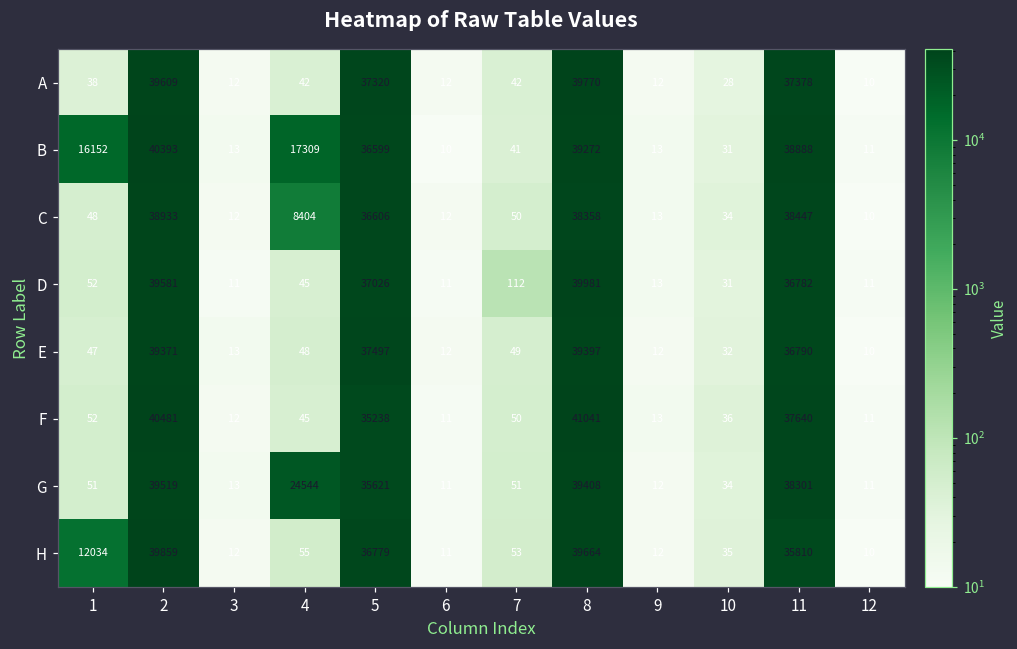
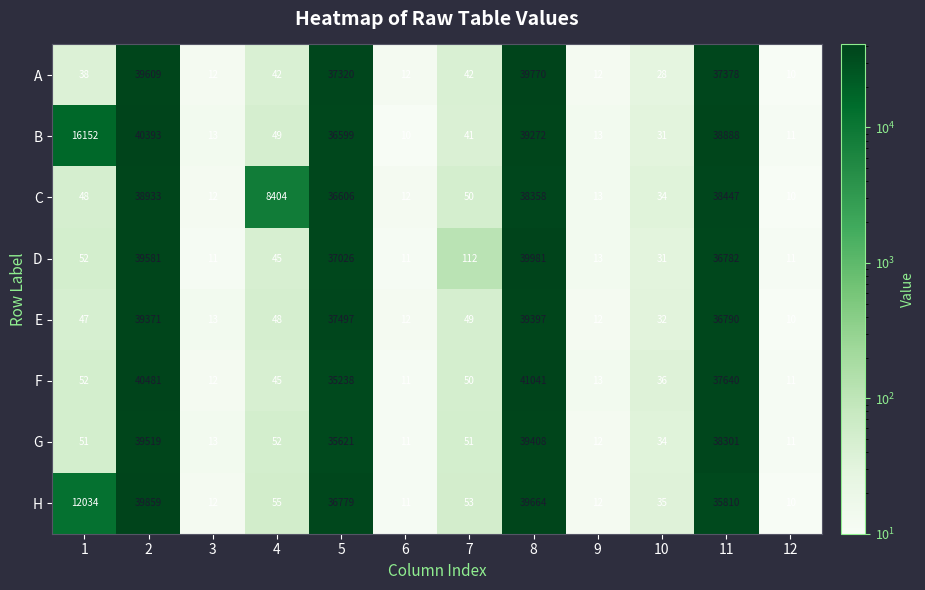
B, 4: 17309 -> 49
G, 4: 24544 -> 52
